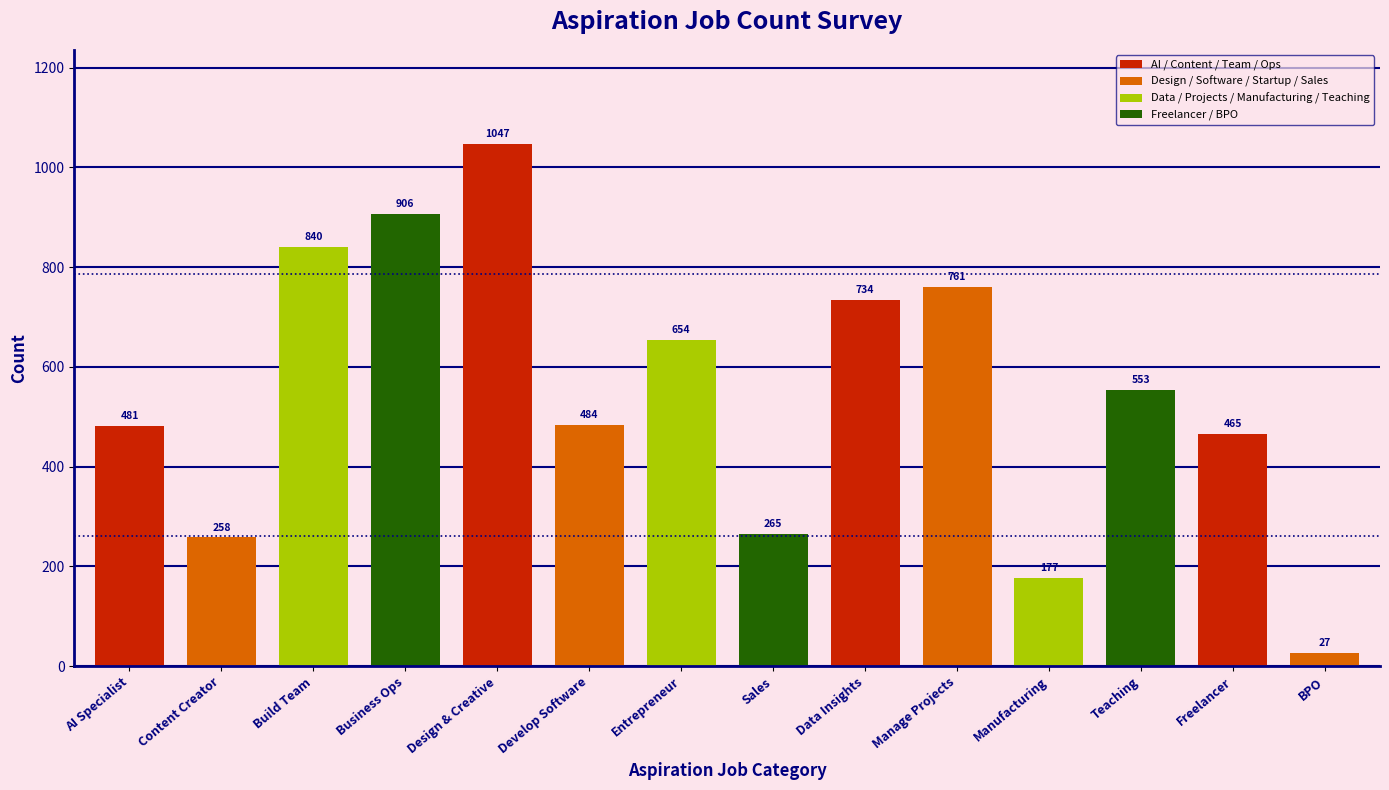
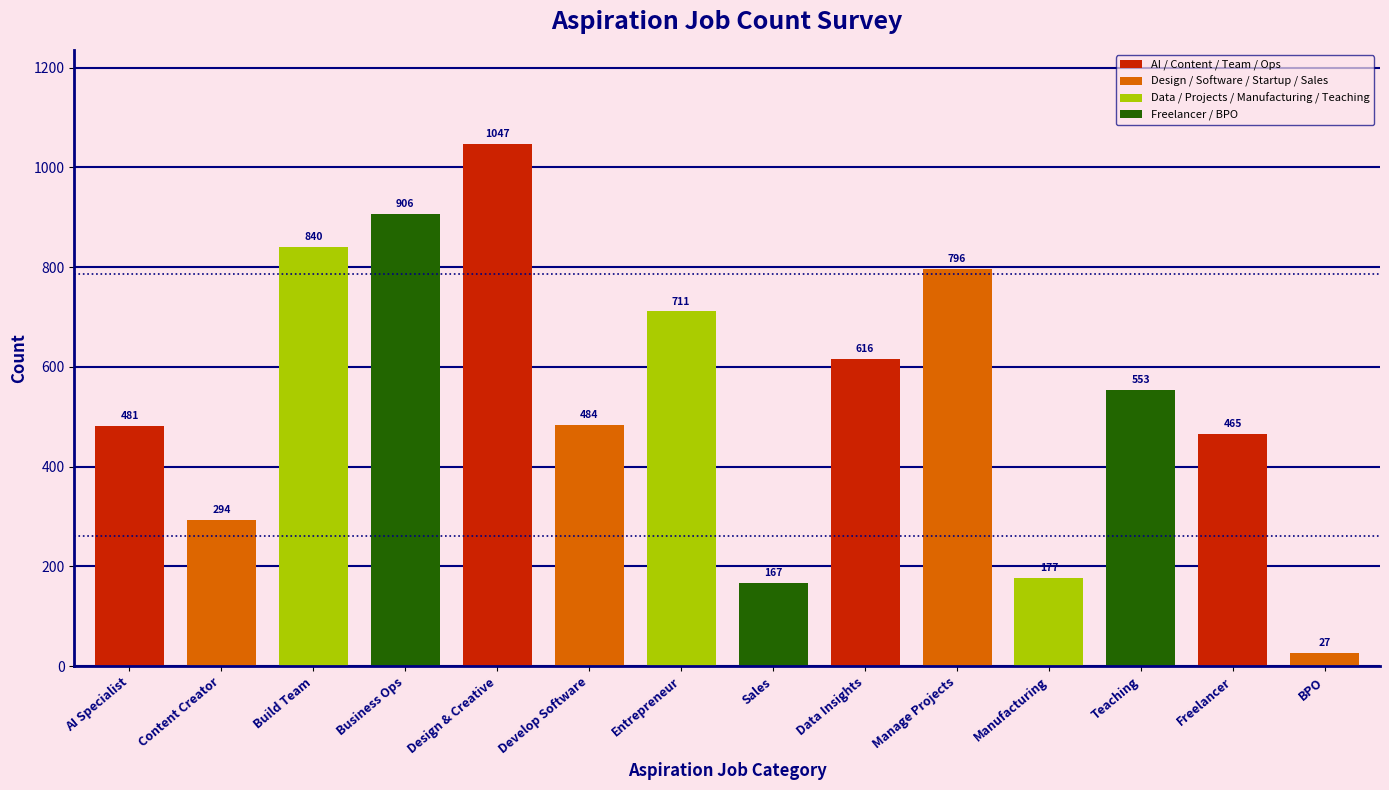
Content Creator: 258 -> 294
Entrepreneur: 654 -> 711
Sales: 265 -> 167
Data Insights: 734 -> 616
Manage Projects: 761 -> 796
